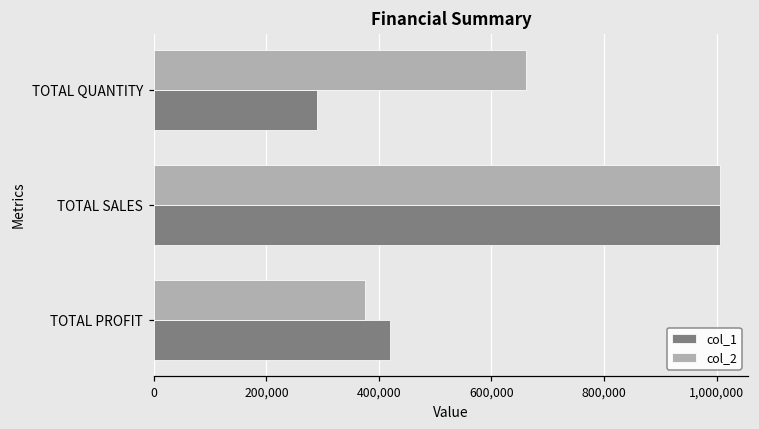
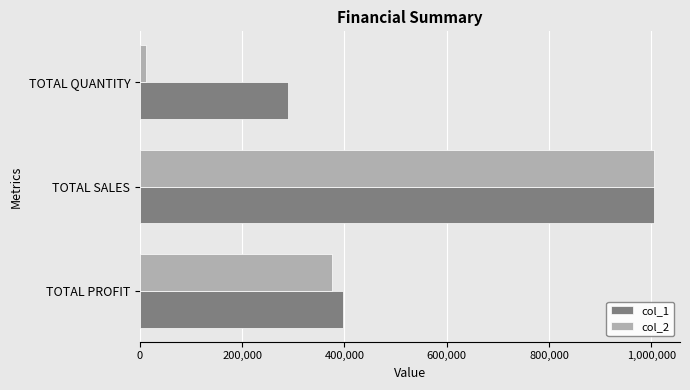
col_2, TOTAL QUANTITY: 660,000 -> 10,000
col_1, TOTAL PROFIT: 420,000 -> 400,000
